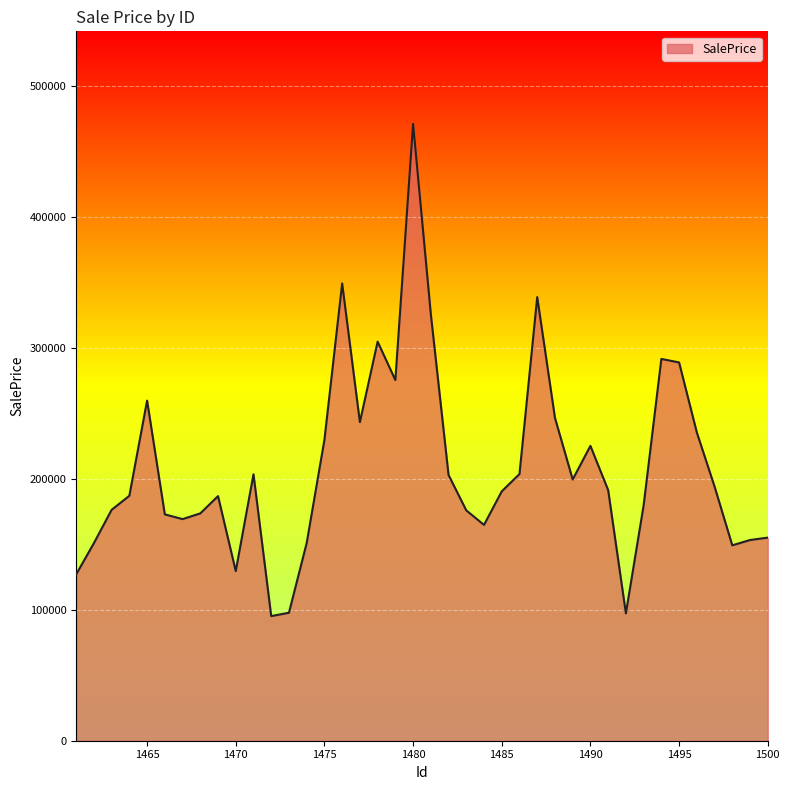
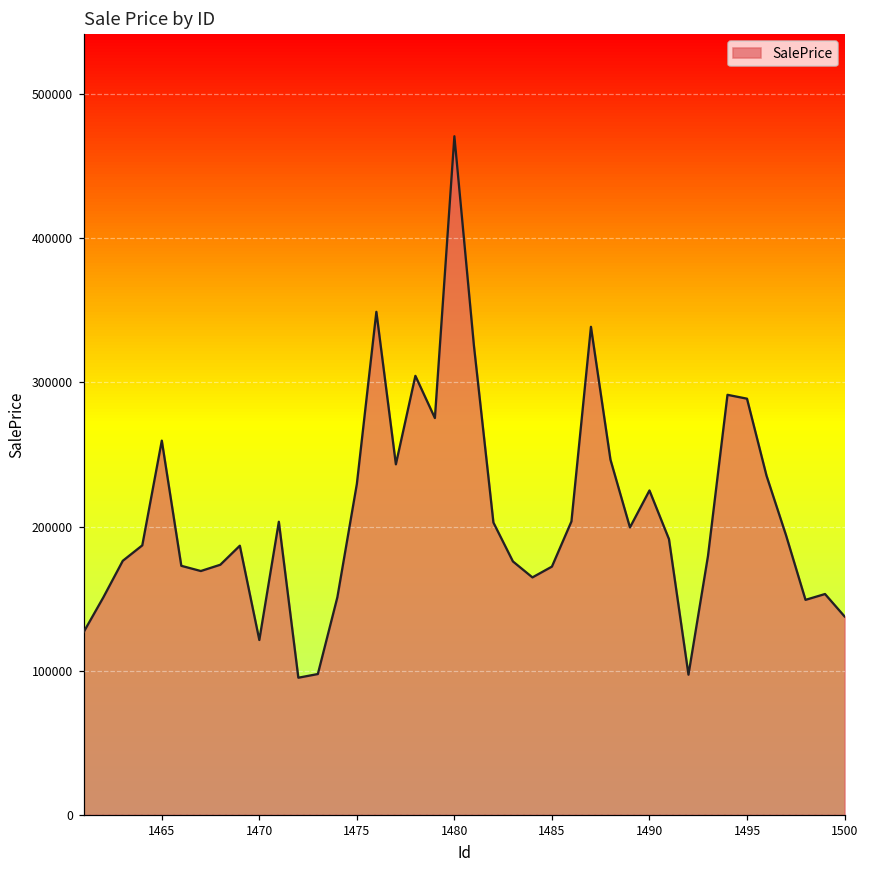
1470: 129000 -> 121000
1485: 190000 -> 172000
1500: 155000 -> 138000
